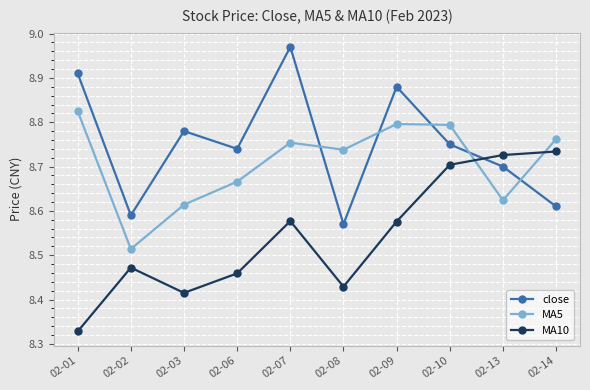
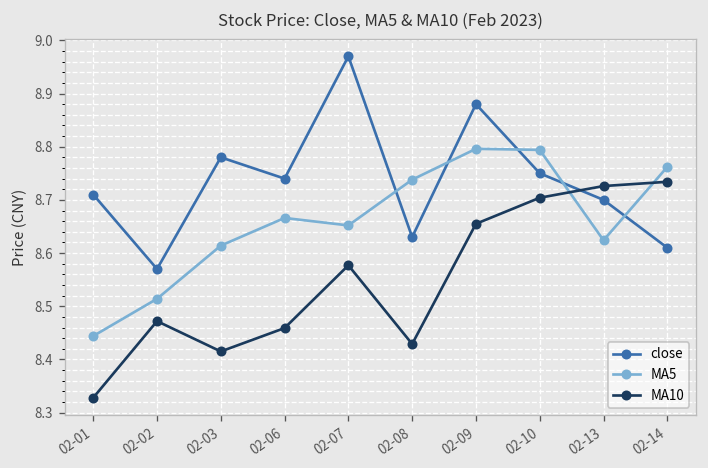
close, 02-01: 8.91 -> 8.71
MA5, 02-01: 8.83 -> 8.44
close, 02-02: 8.59 -> 8.57
MA5, 02-07: 8.75 -> 8.65
close, 02-08: 8.57 -> 8.63
MA10, 02-09: 8.58 -> 8.66
